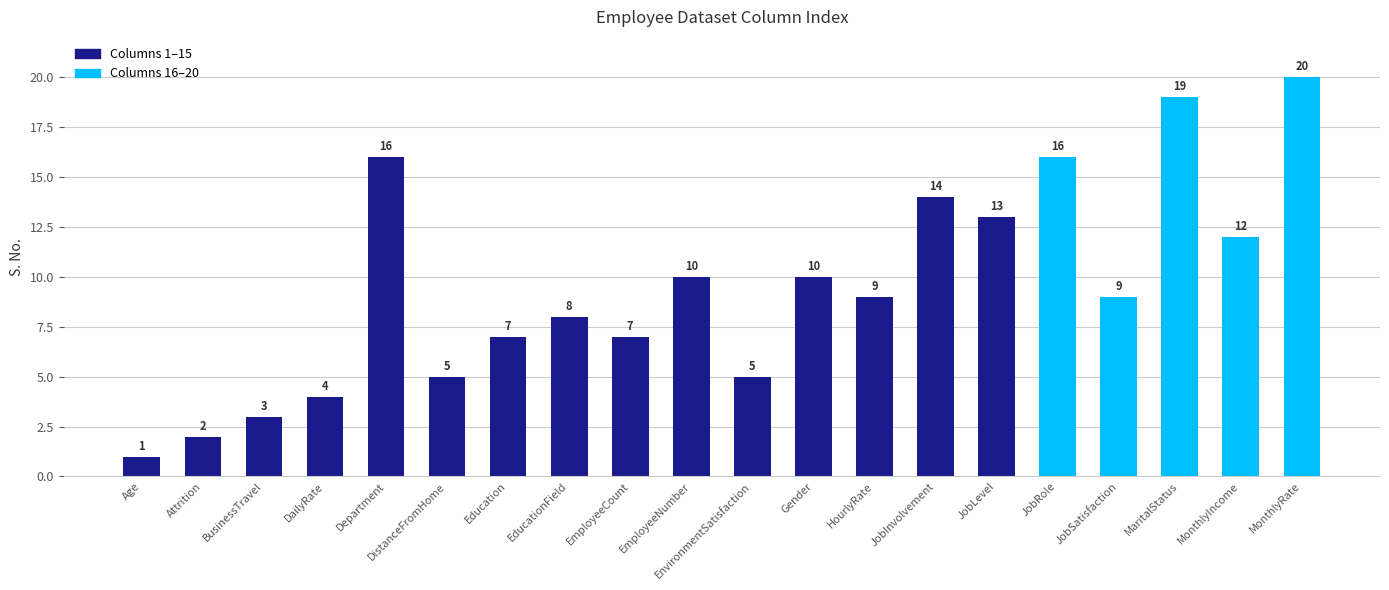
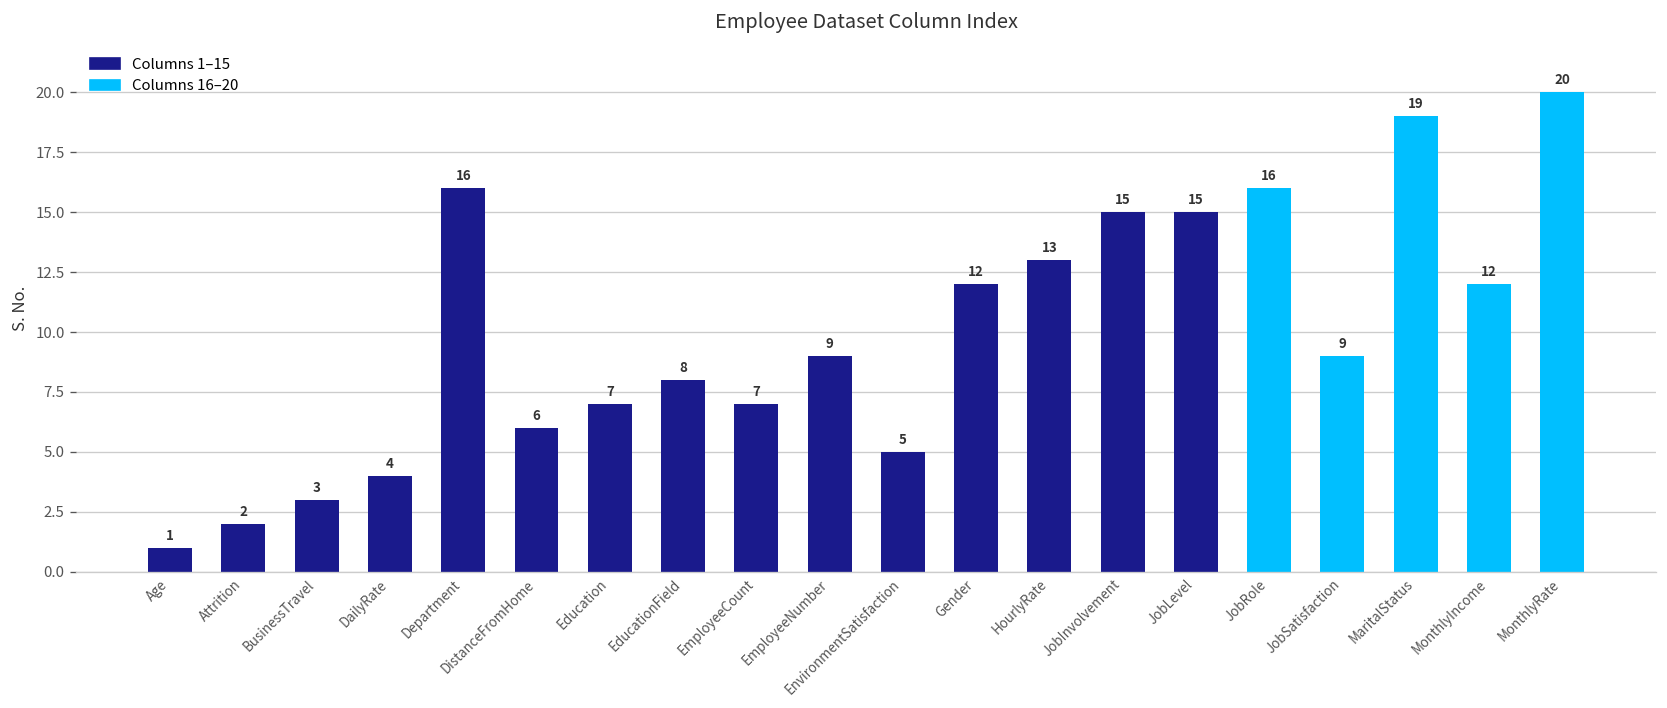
DistanceFromHome: 5 -> 6
EmployeeNumber: 10 -> 9
Gender: 10 -> 12
HourlyRate: 9 -> 13
JobInvolvement: 14 -> 15
JobLevel: 13 -> 15
